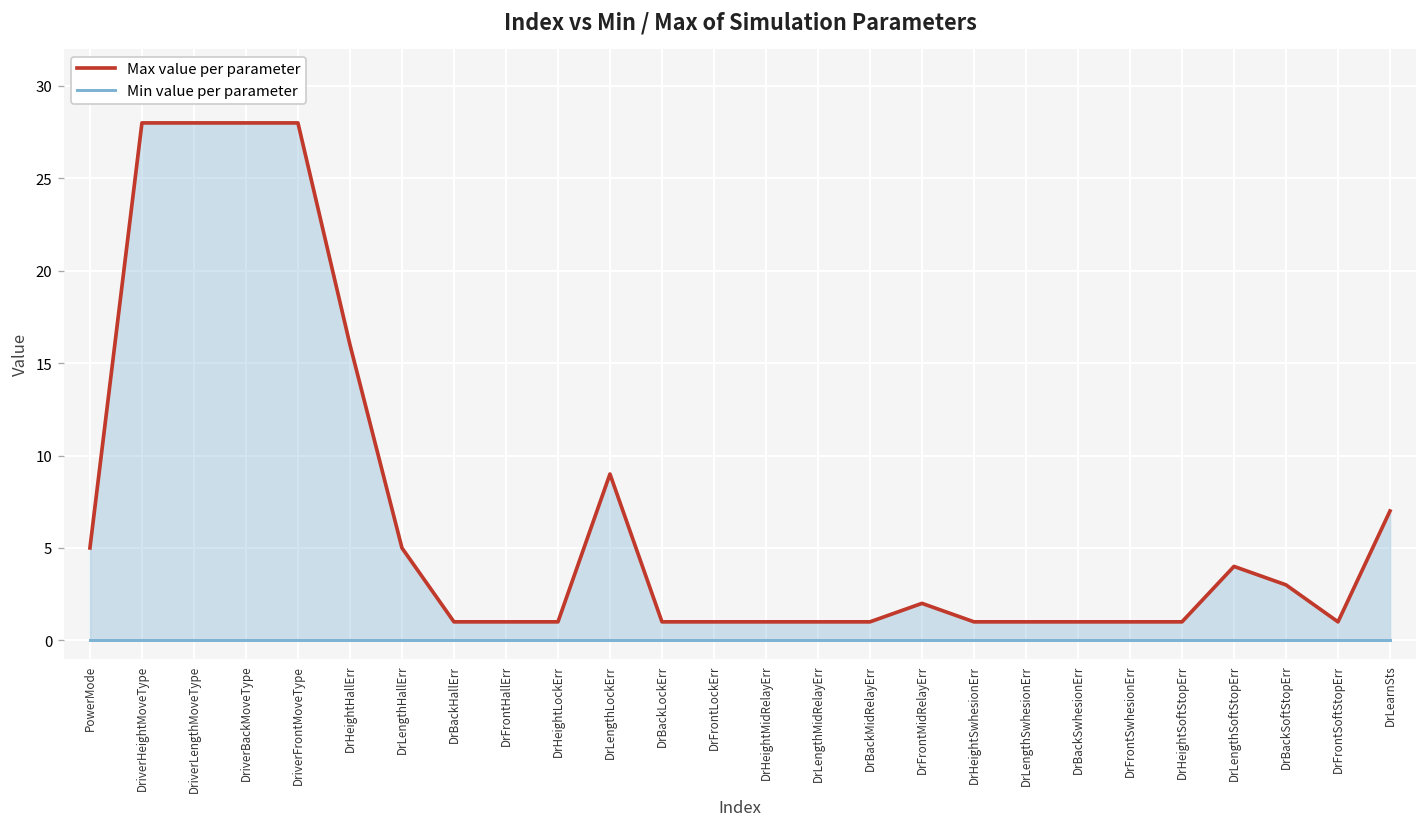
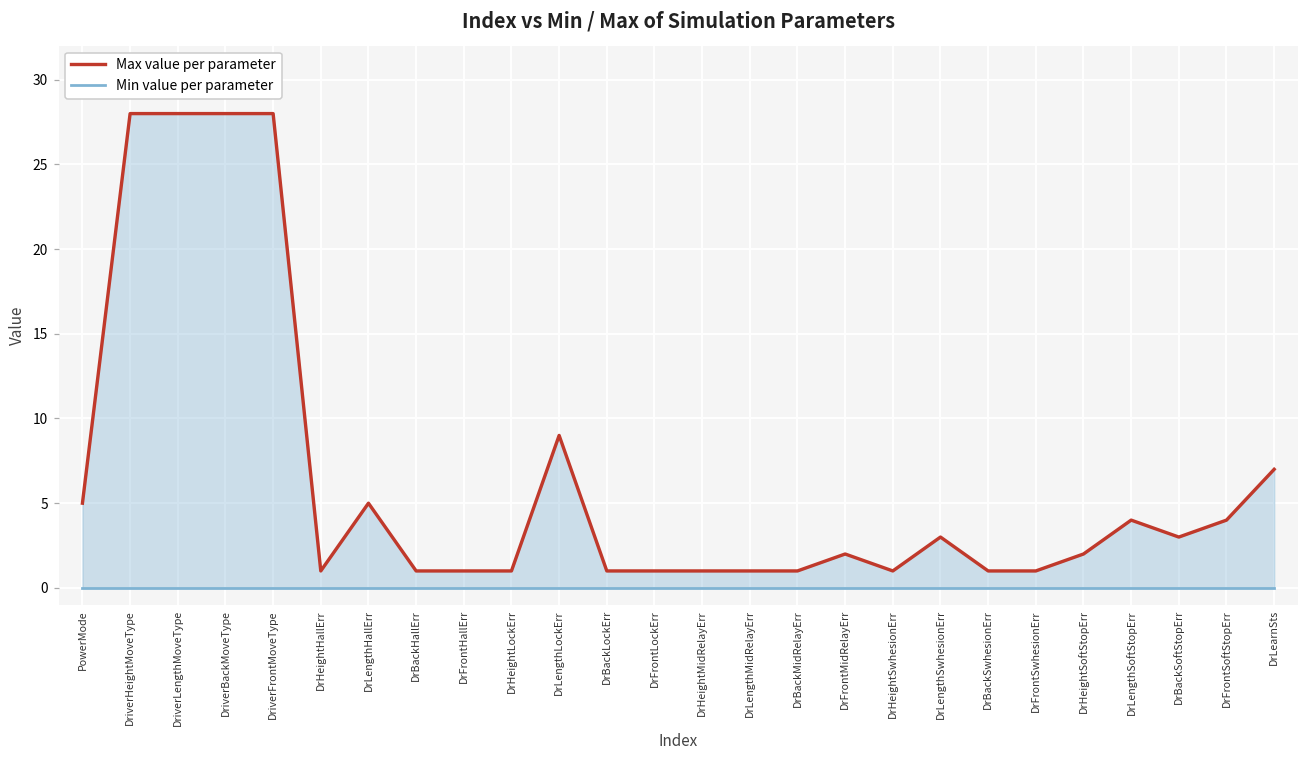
Max value per parameter, DrHeightHallErr: 16 -> 1
Max value per parameter, DrLengthSwhesionErr: 1 -> 3
Max value per parameter, DrHeightSoftStopErr: 1 -> 2
Max value per parameter, DrFrontSoftStopErr: 1 -> 4
